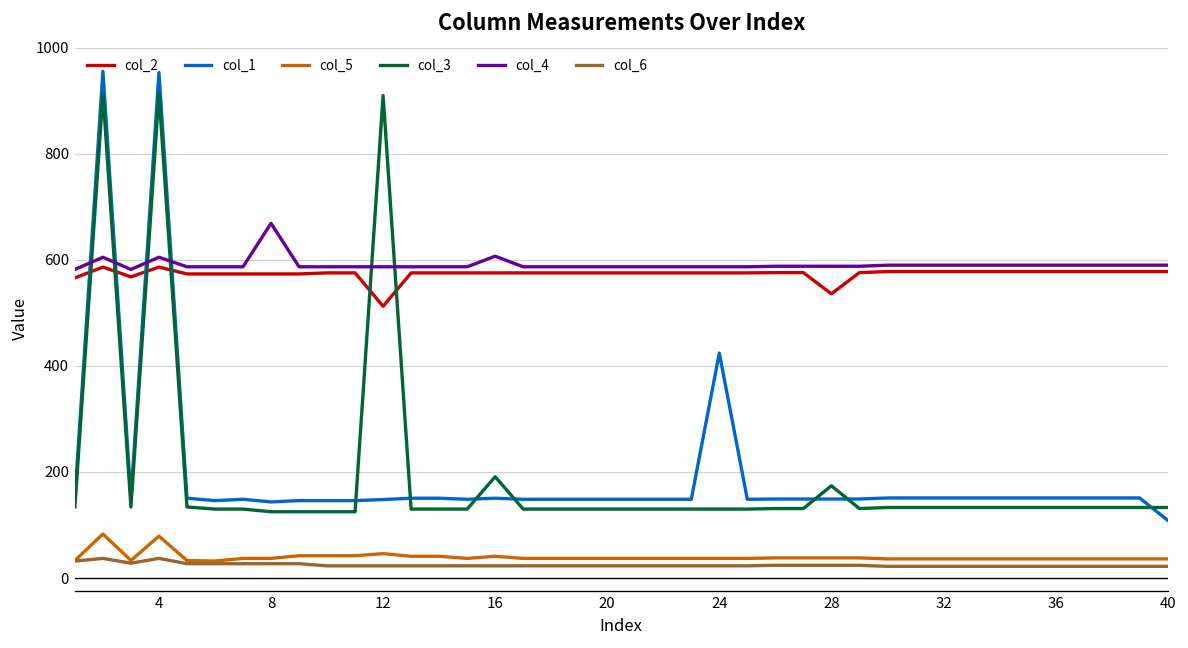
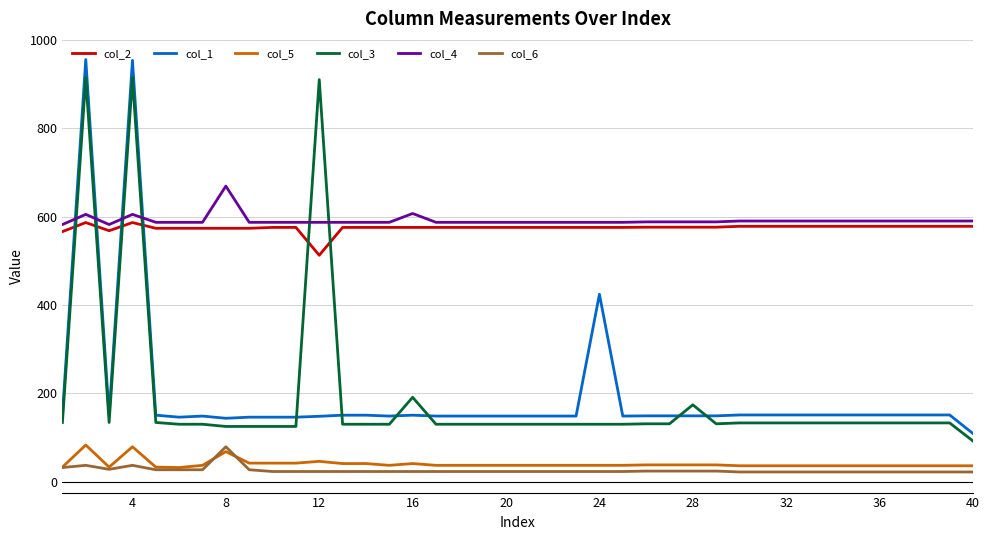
col_5, 8: 40 -> 70
col_6, 8: 30 -> 80
col_2, 28: 540 -> 580
col_3, 40: 130 -> 90
